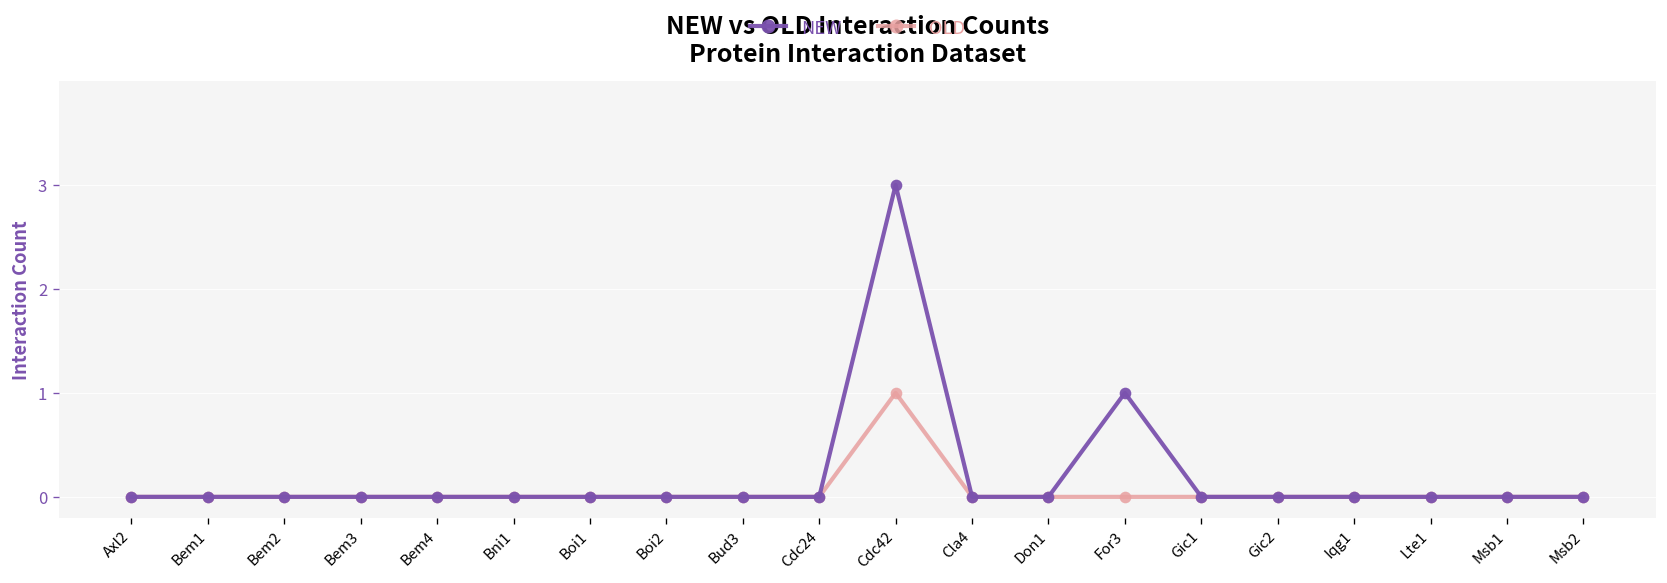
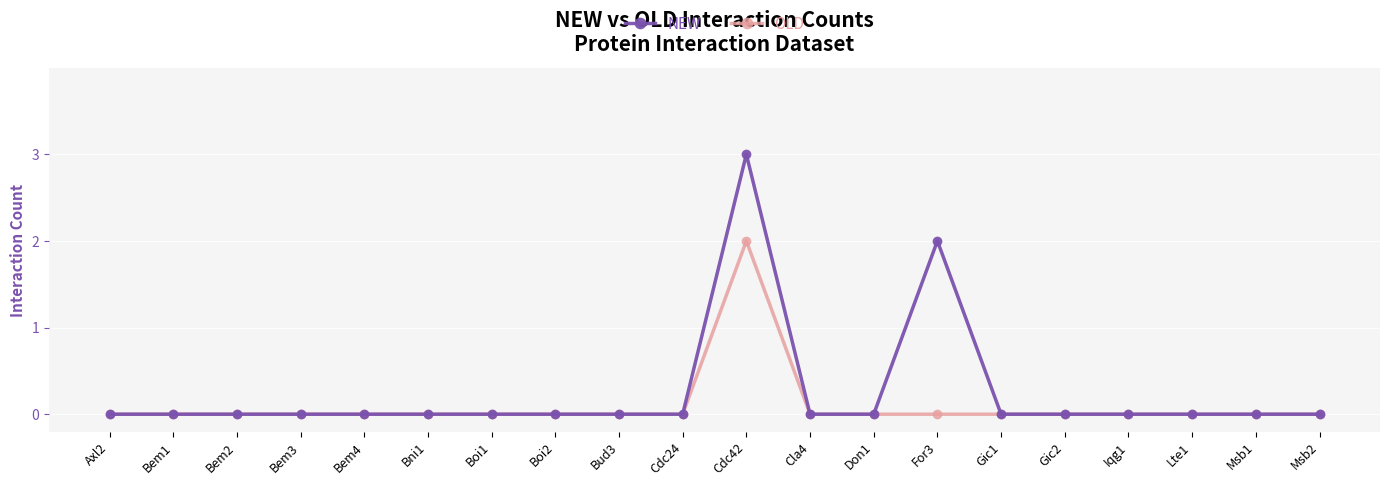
OLD, Cdc42: 1 -> 2
NEW, For3: 1 -> 2
